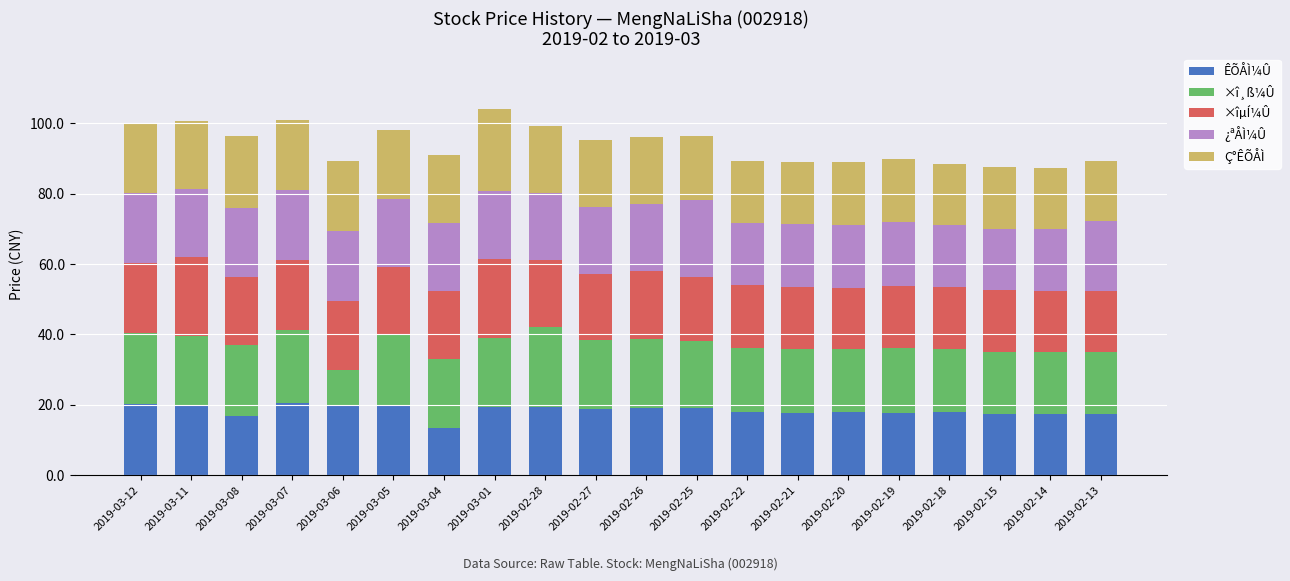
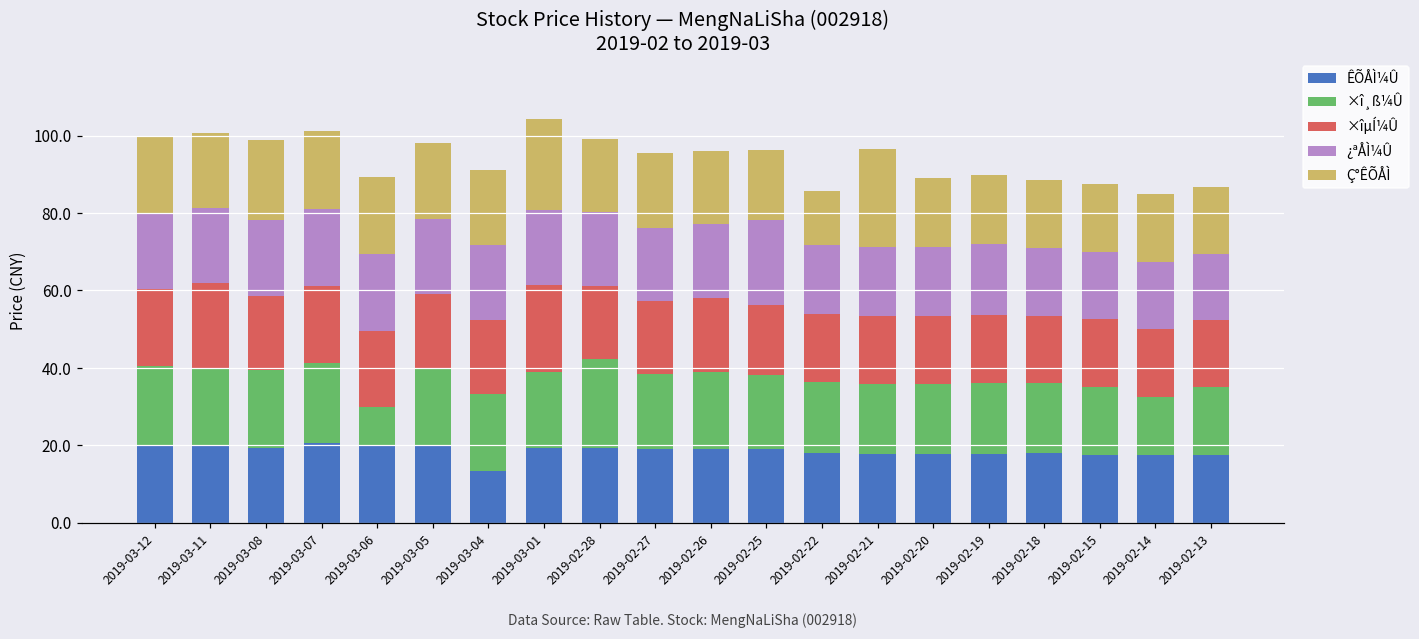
ÊÕÅÌ¼Û, 2019-03-08: 17 -> 19
Ç°ÊÕÅÌ, 2019-02-22: 18 -> 14
Ç°ÊÕÅÌ, 2019-02-21: 18 -> 25
×î¸ß¼Û, 2019-02-14: 18 -> 15
¿ªÅÌ¼Û, 2019-02-13: 20 -> 17
